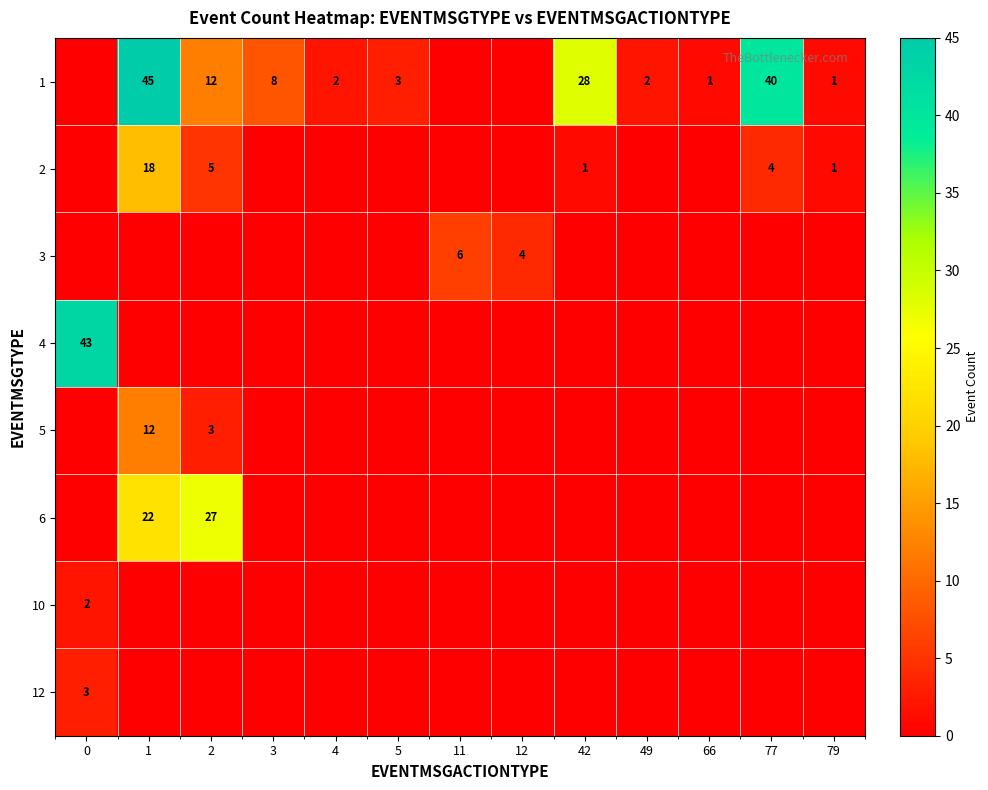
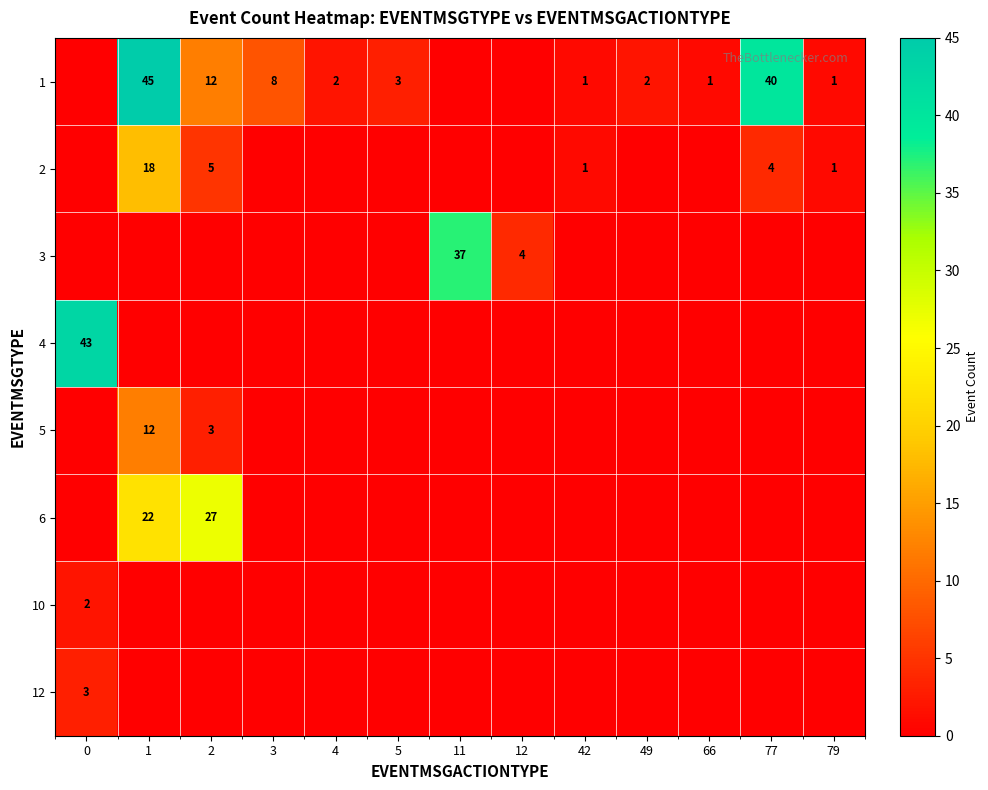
1, 42: 28 -> 1
3, 11: 6 -> 37
